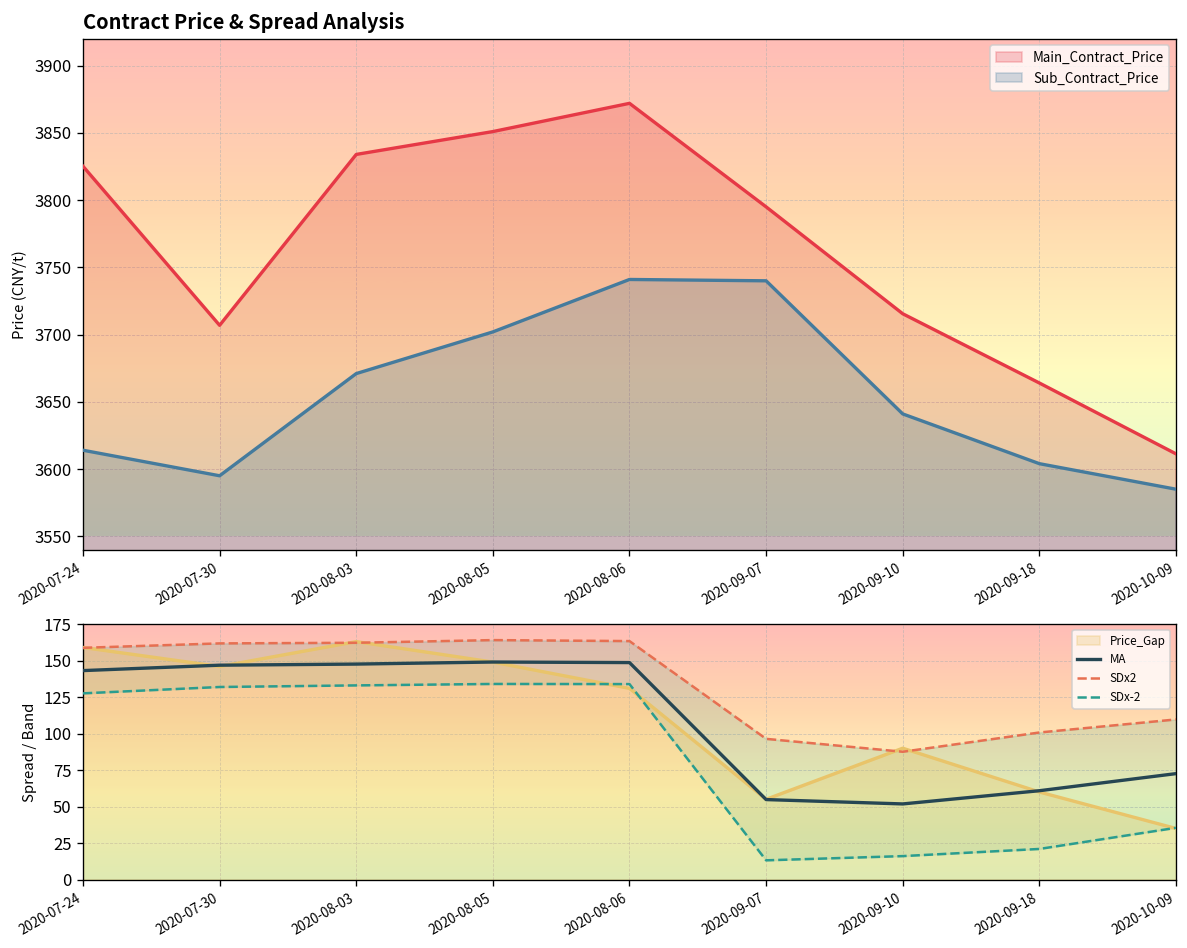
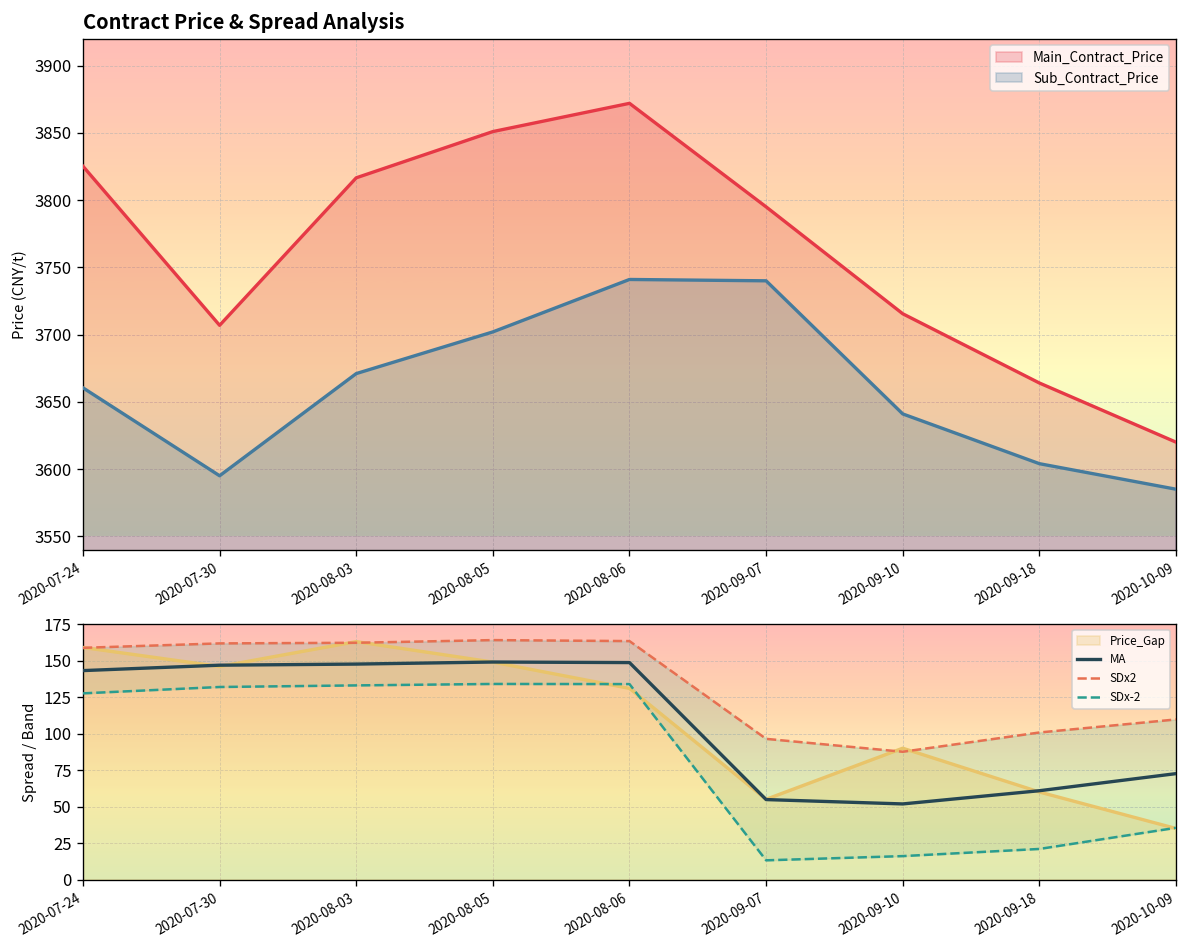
Contract Price & Spread Analysis, Sub_Contract_Price, 2020-07-24: 3614 -> 3660
Contract Price & Spread Analysis, Main_Contract_Price, 2020-08-03: 3834 -> 3817
Contract Price & Spread Analysis, Main_Contract_Price, 2020-10-09: 3611 -> 3620
